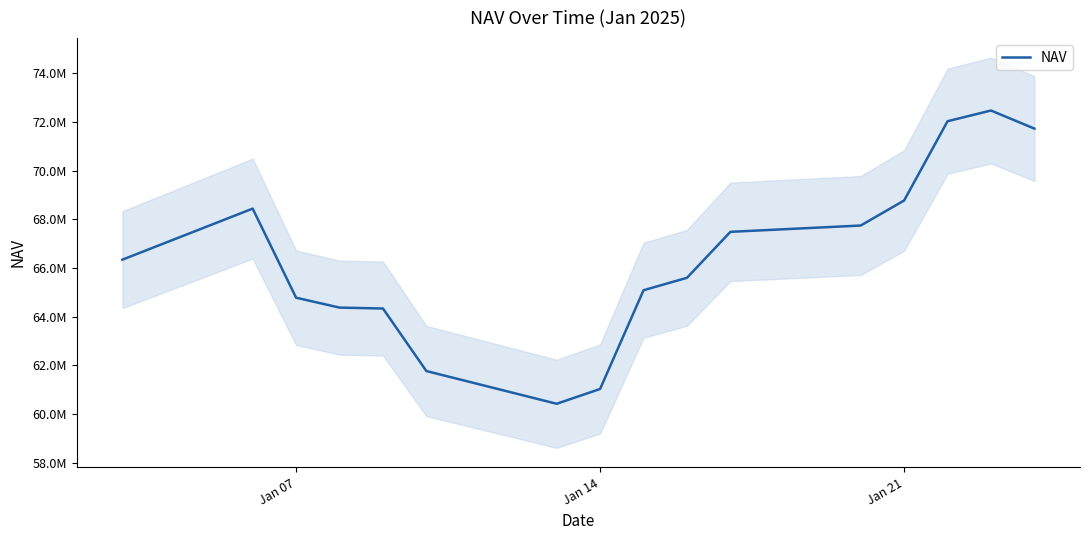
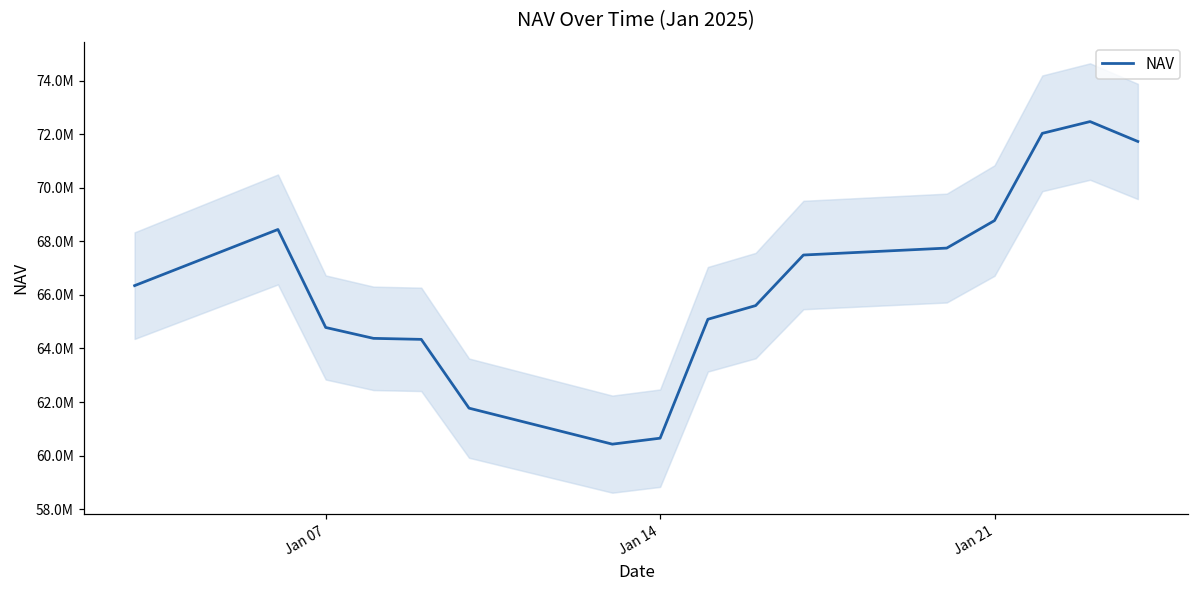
NAV, Jan 14: 61000000 -> 60600000
